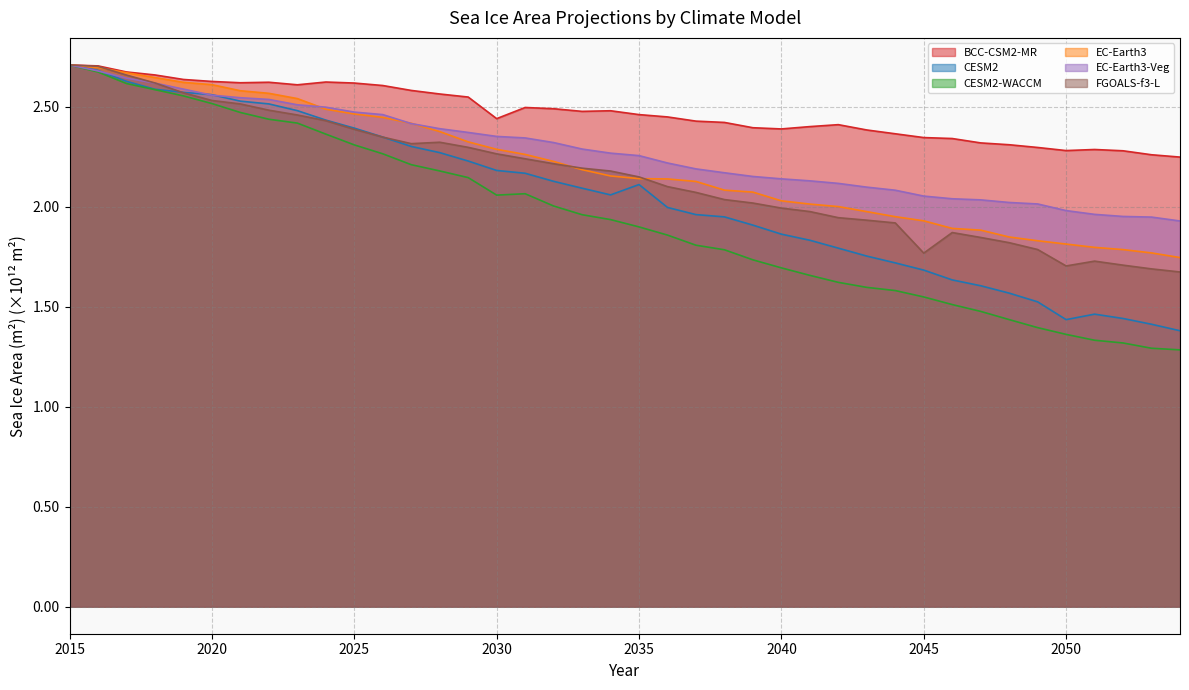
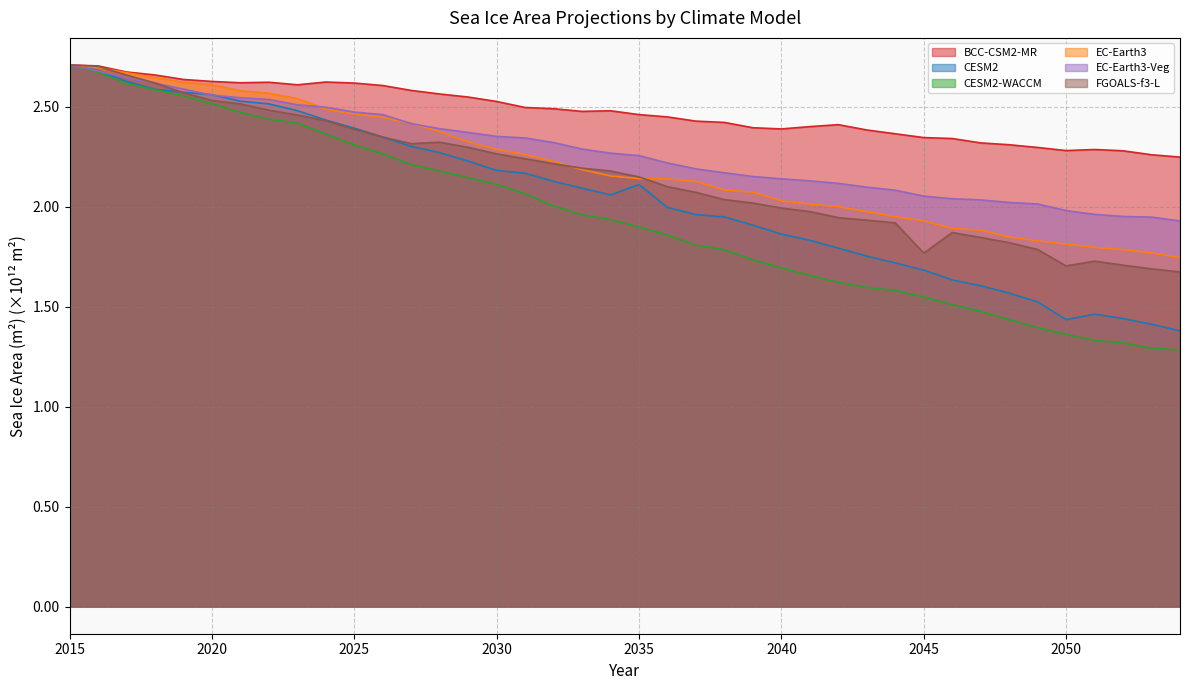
BCC-CSM2-MR, 2030: 2.44 -> 2.53
CESM2-WACCM, 2030: 2.06 -> 2.11
